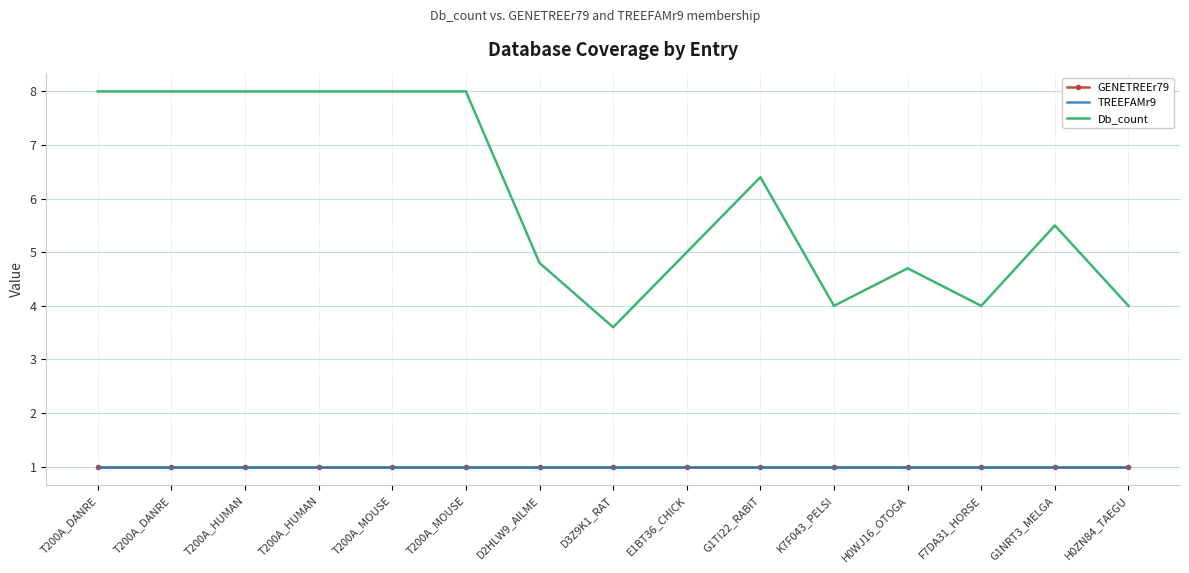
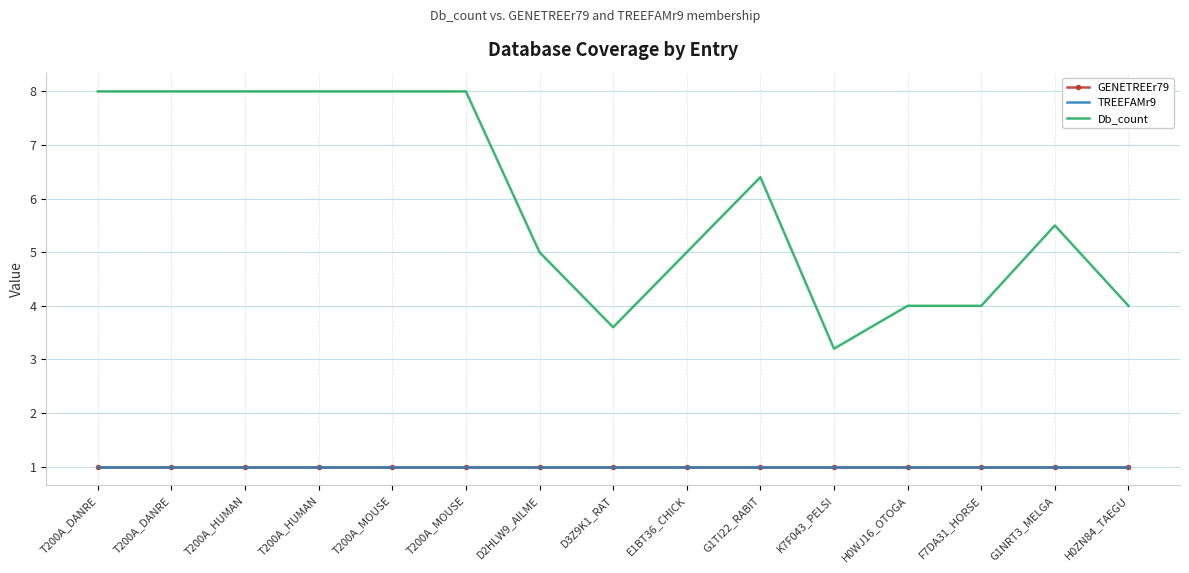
Db_count, D2HLW9_AILME: 4.8 -> 5.0
Db_count, K7F043_PELSI: 4.0 -> 3.2
Db_count, H0WJ16_OTOGA: 4.7 -> 4.0
